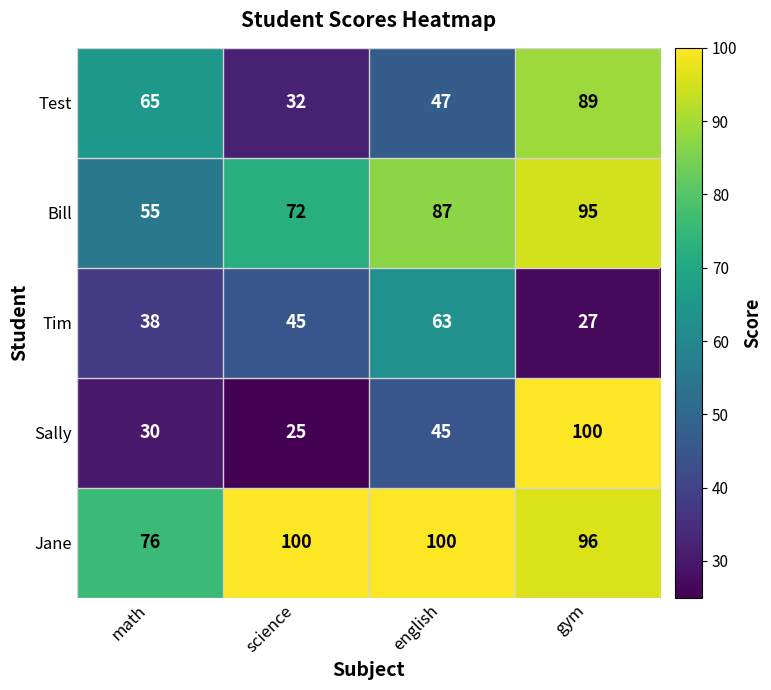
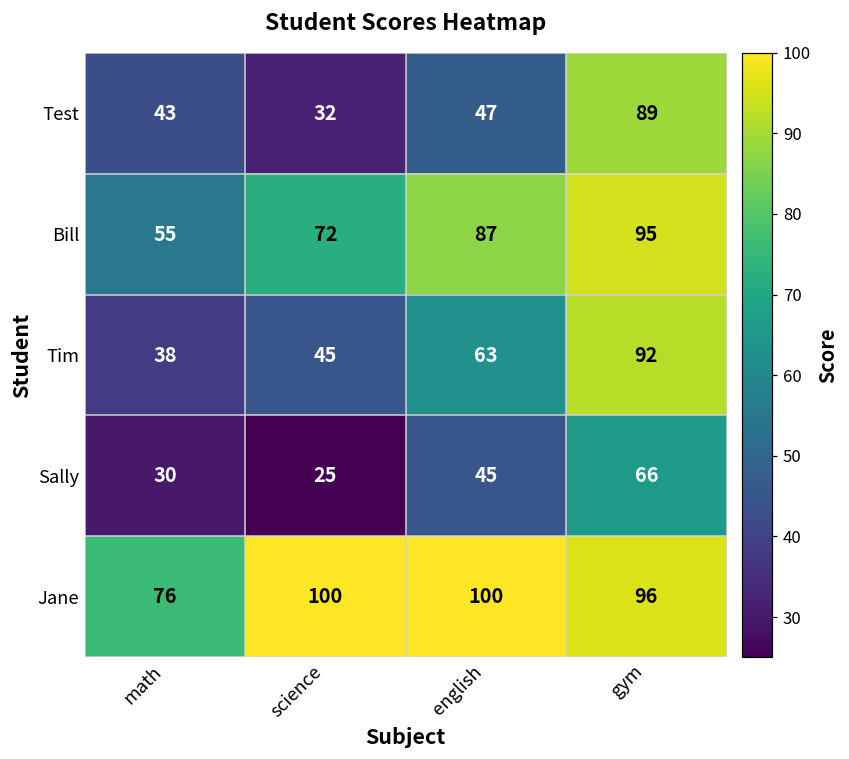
Test, math: 65 -> 43
Tim, gym: 27 -> 92
Sally, gym: 100 -> 66
